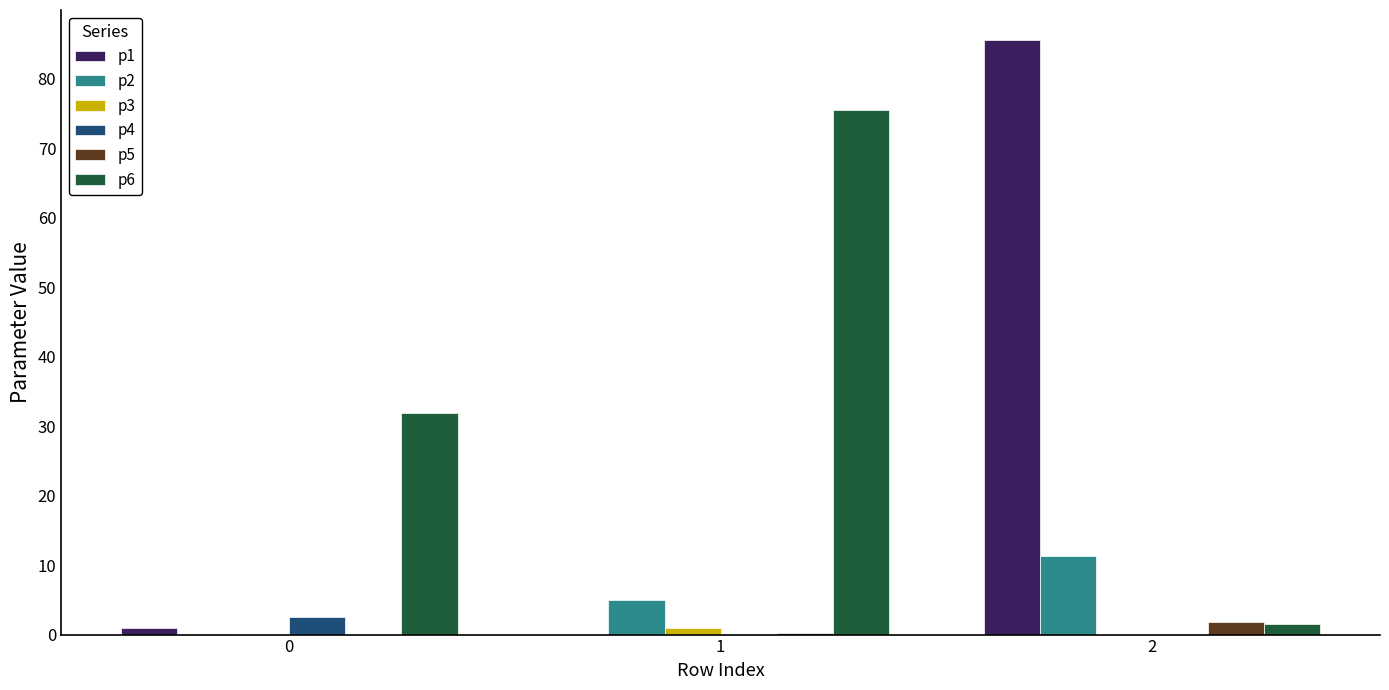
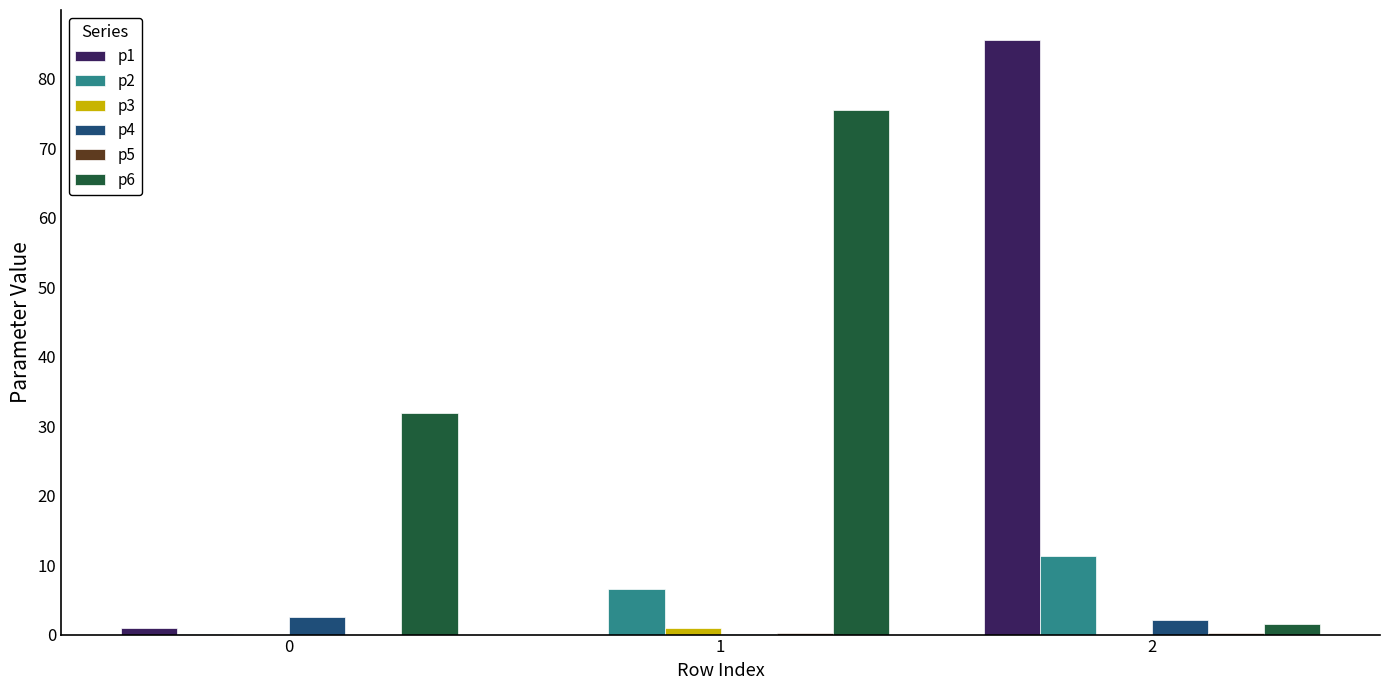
p2, 1: 5 -> 7
p4, 2: 0 -> 2
p5, 2: 2 -> 0
